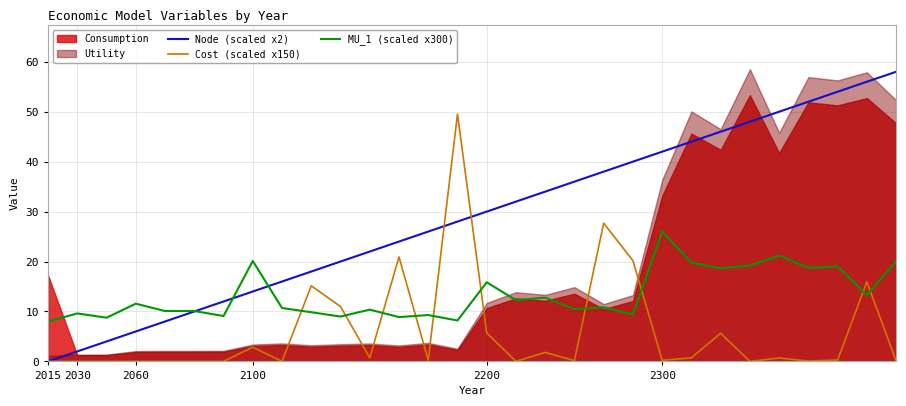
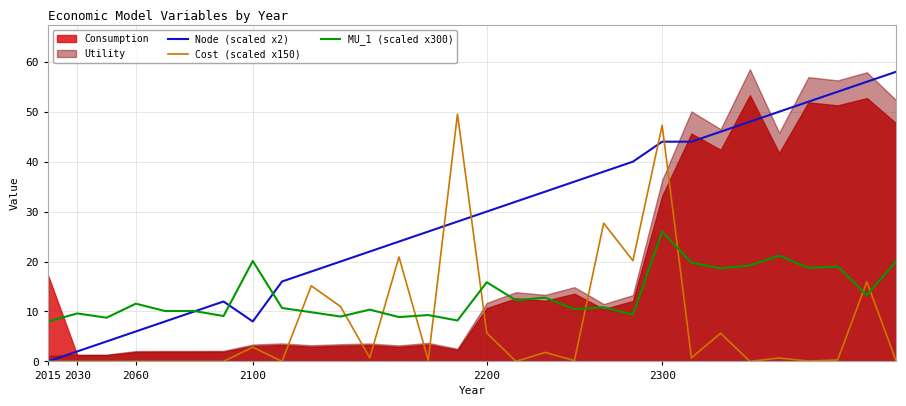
Node (scaled x2), 2100: 14 -> 8
Node (scaled x2), 2300: 42 -> 44
Cost (scaled x150), 2300: 0 -> 47
